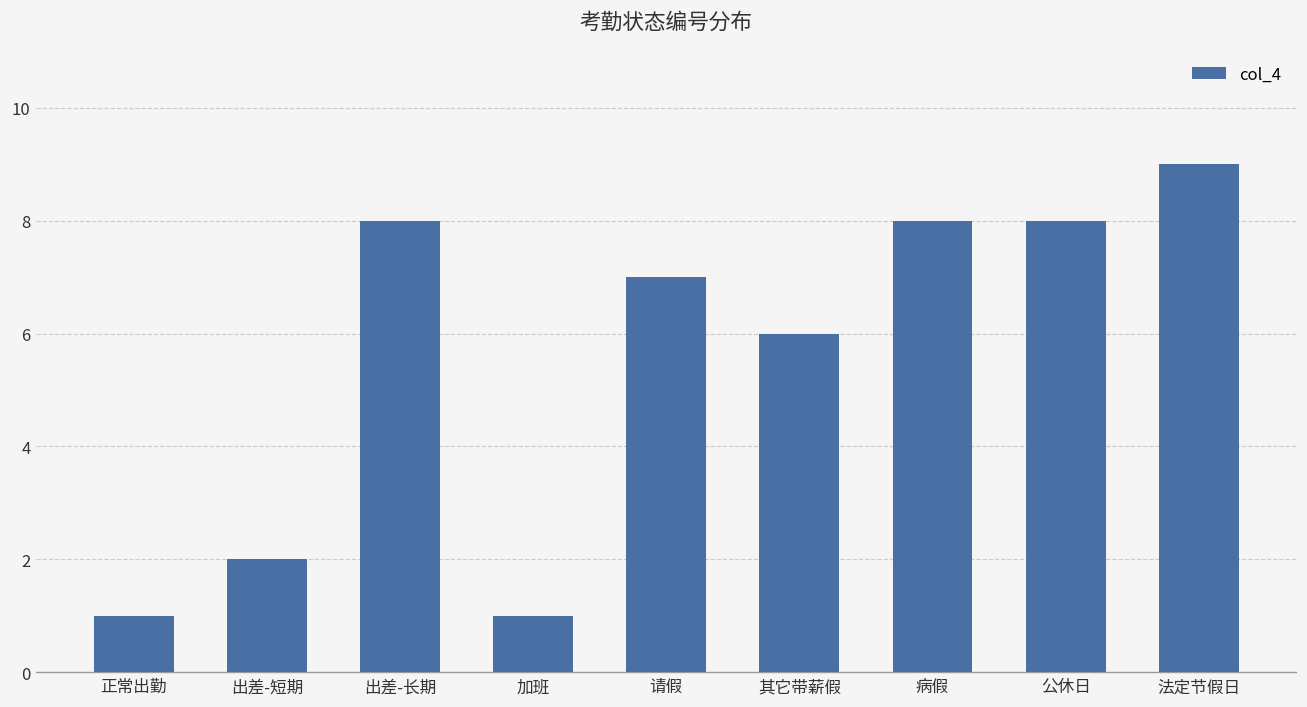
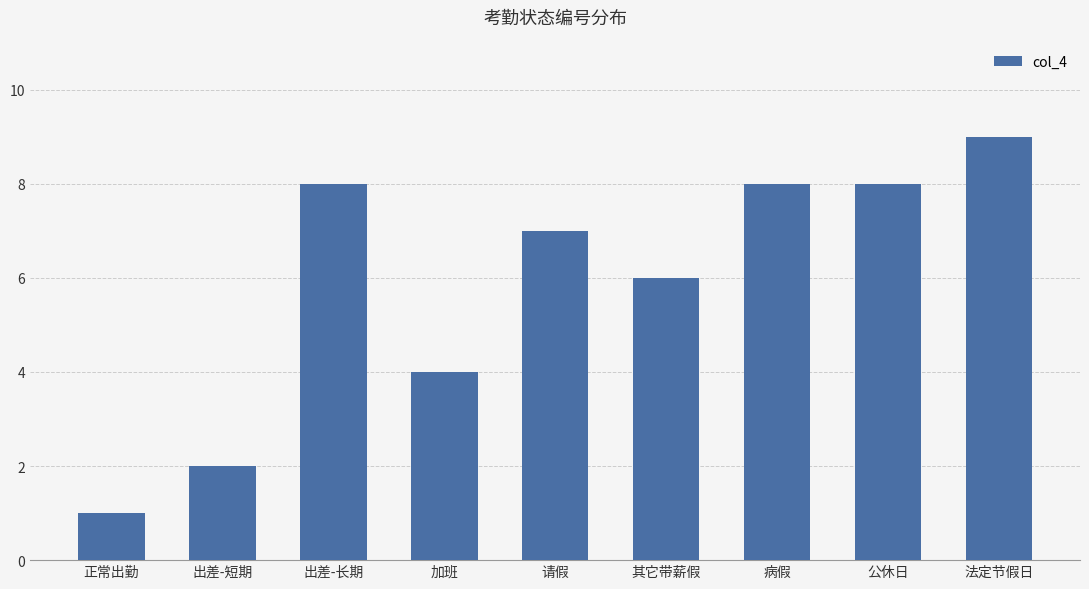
加班: 1 -> 4
